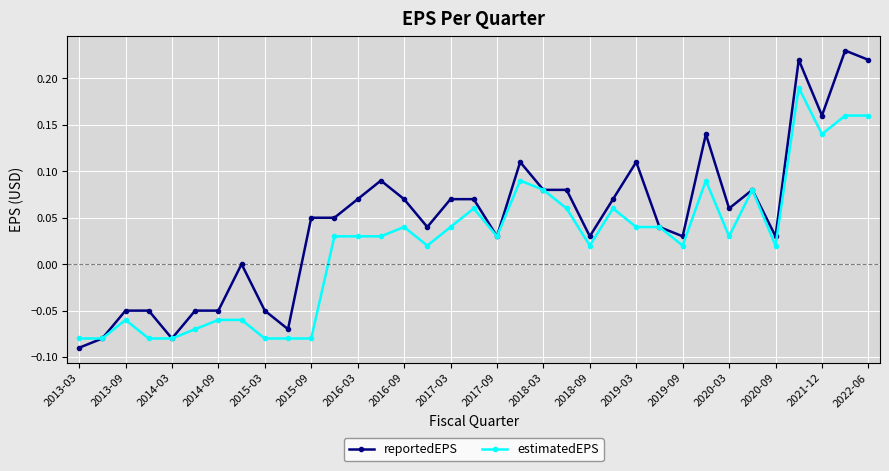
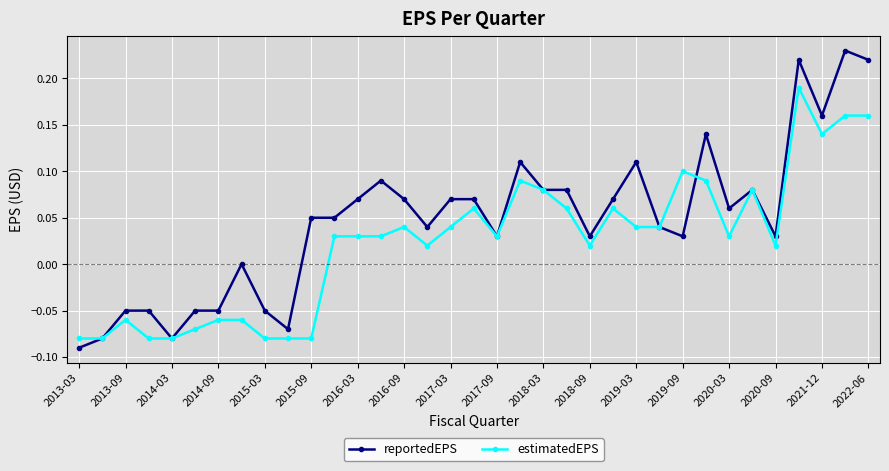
estimatedEPS, 2019-09: 0.02 -> 0.10
